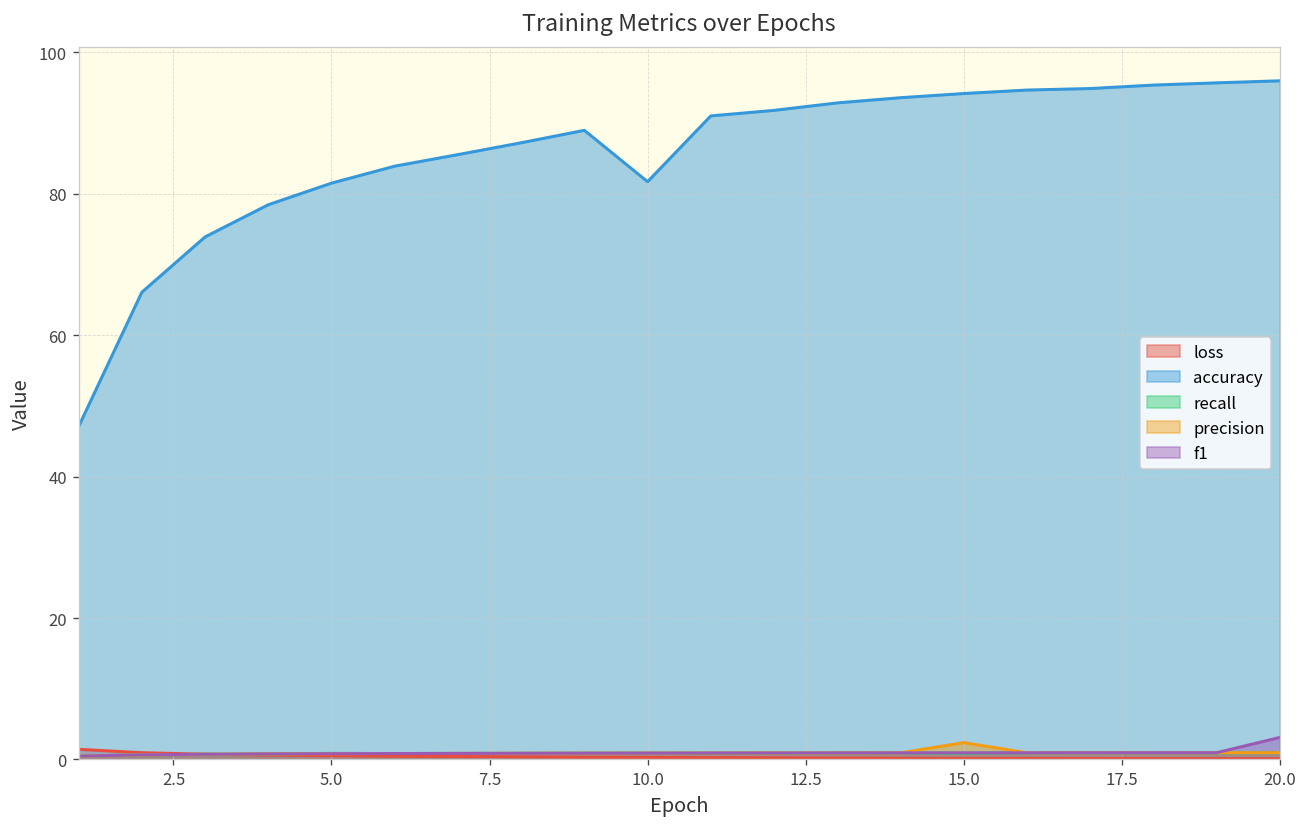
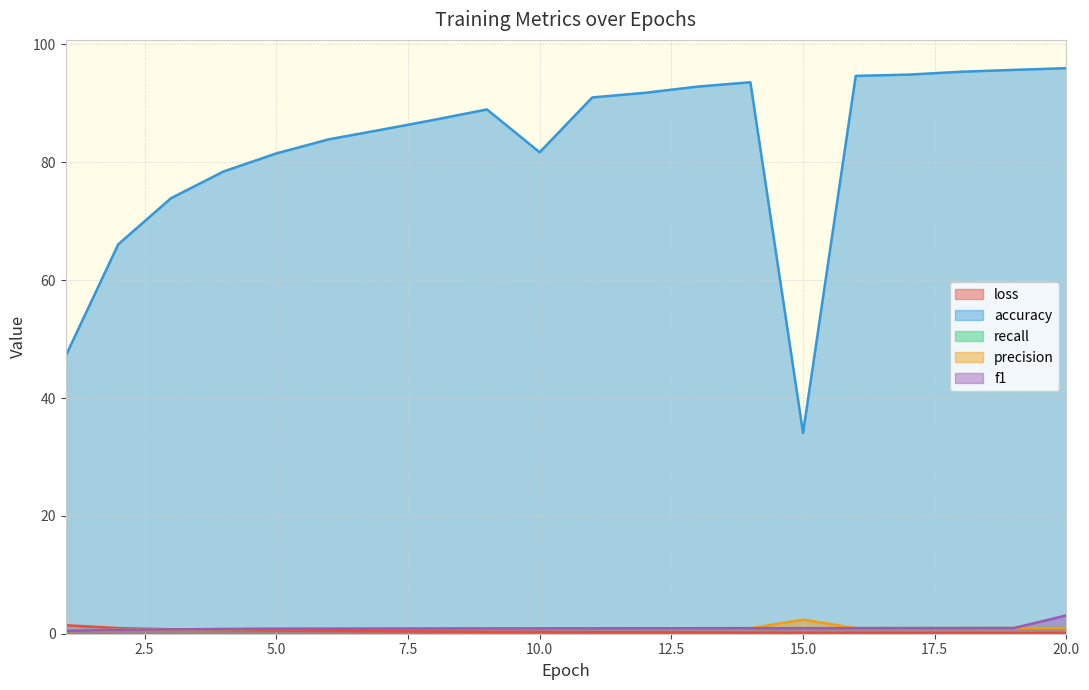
accuracy, 15.0: 94 -> 34
